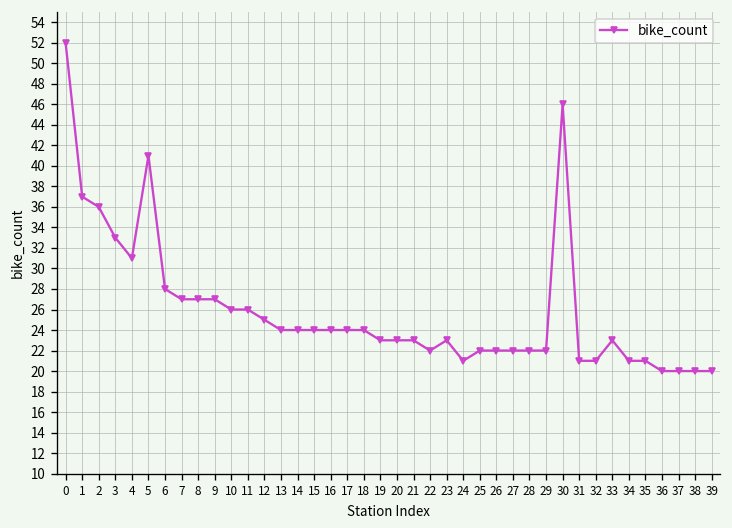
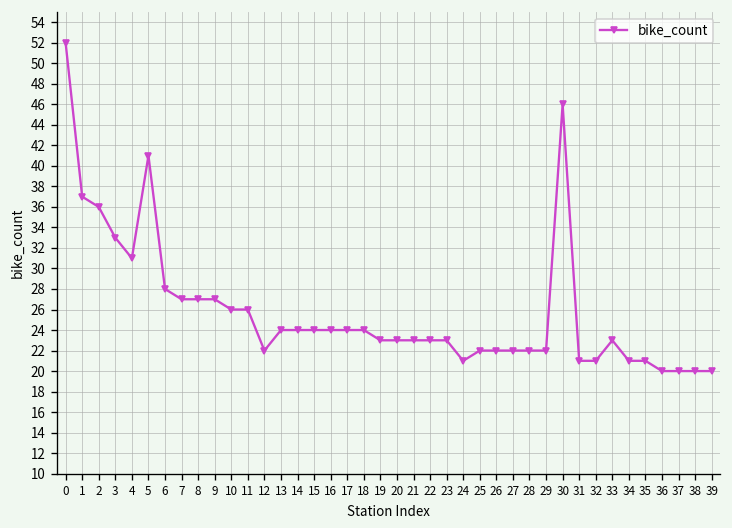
12: 25 -> 22
22: 22 -> 23
